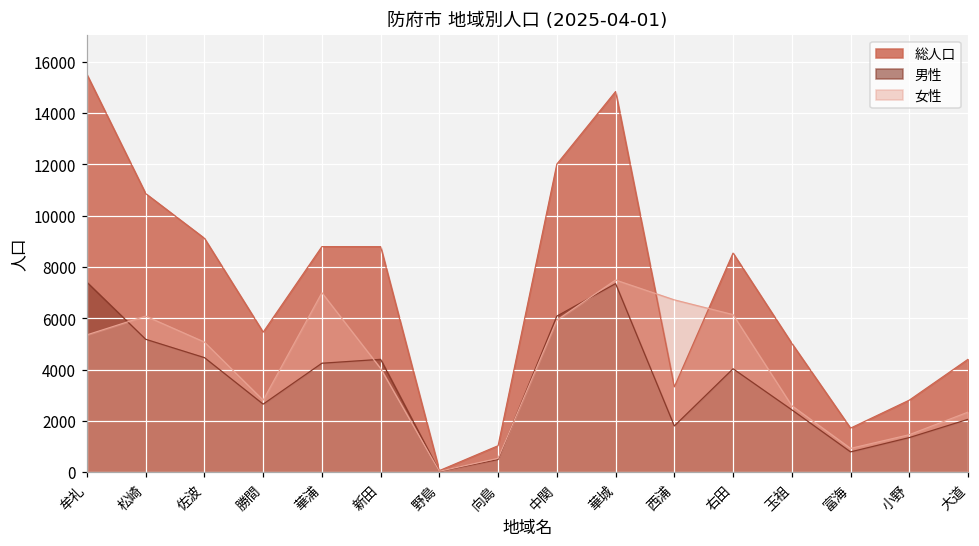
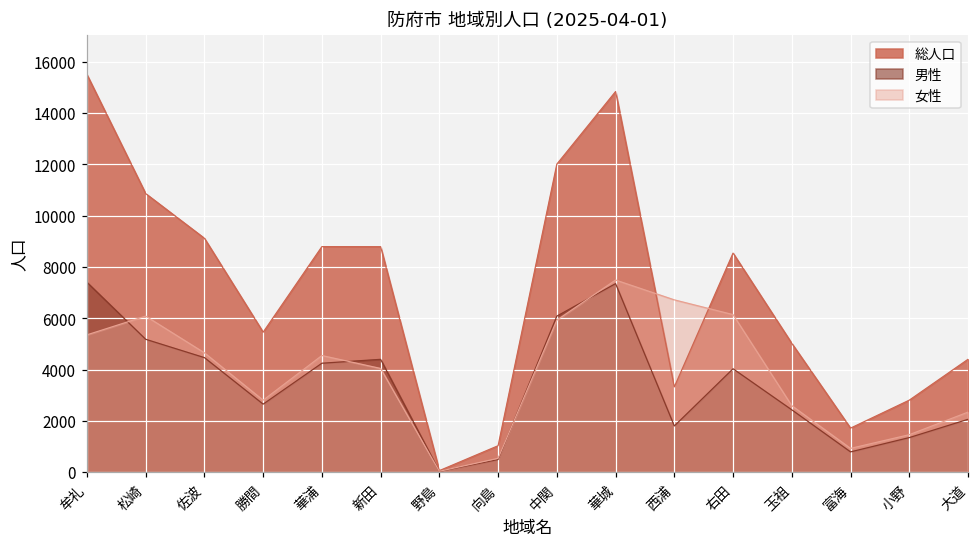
女性, 佐波: 5100 -> 4700
女性, 華浦: 7000 -> 4500
